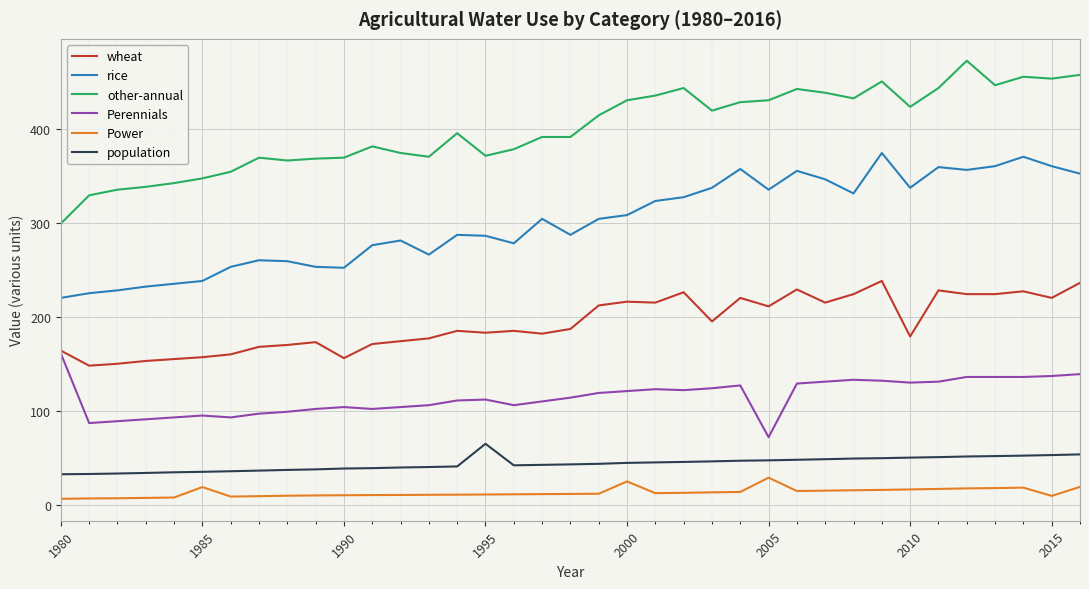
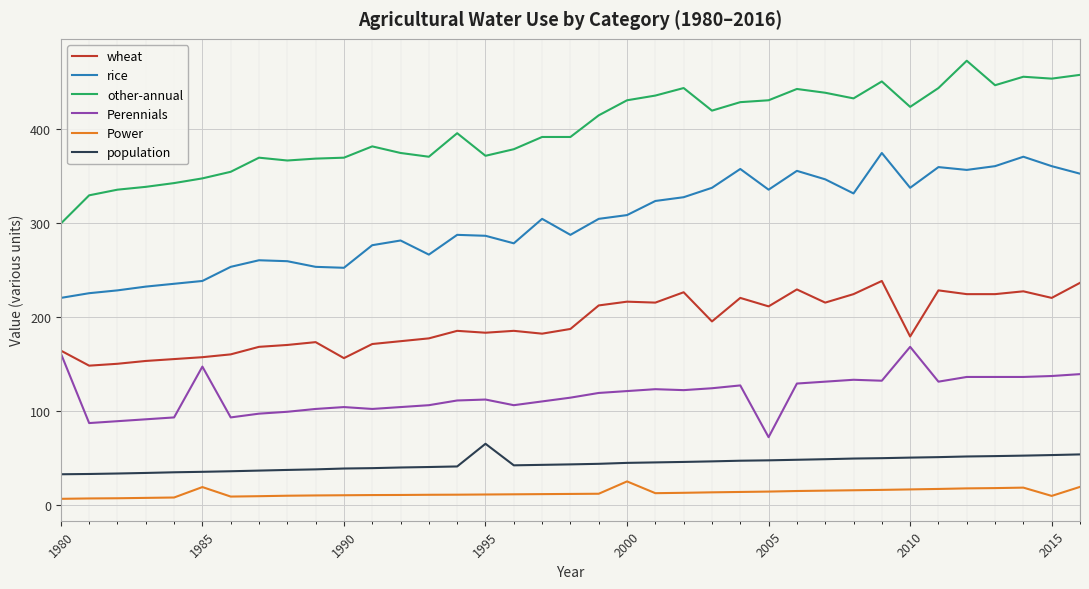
Perennials, 1985: 100 -> 150
Power, 2005: 30 -> 10
Perennials, 2010: 130 -> 170
